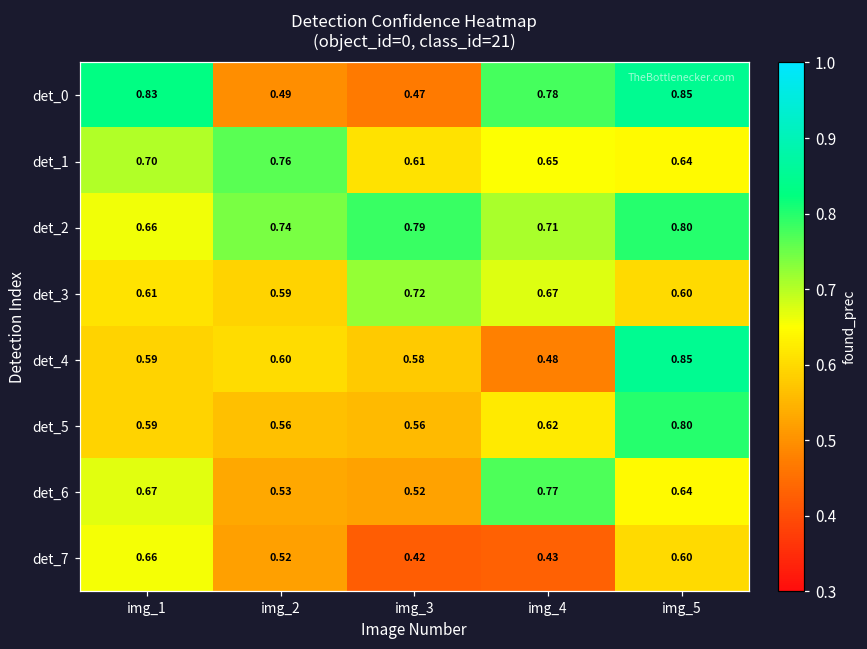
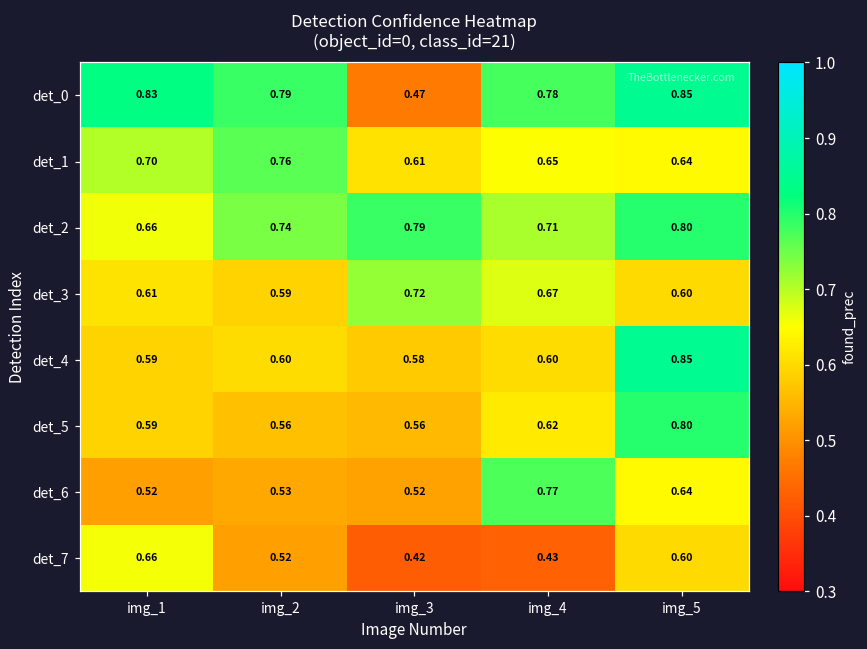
det_0, img_2: 0.49 -> 0.79
det_4, img_4: 0.48 -> 0.60
det_6, img_1: 0.67 -> 0.52
